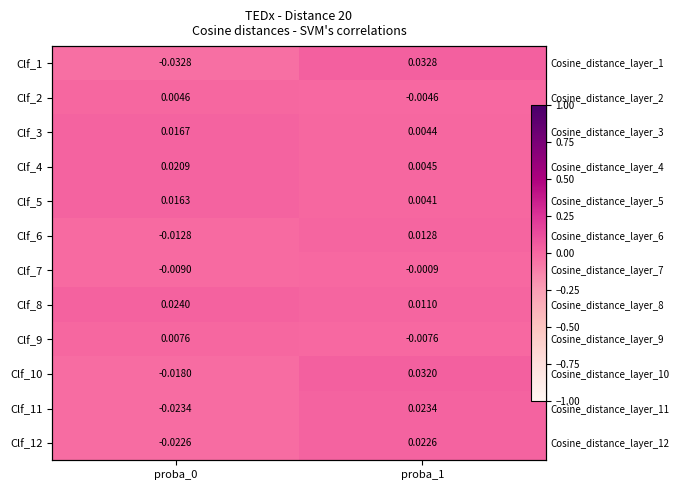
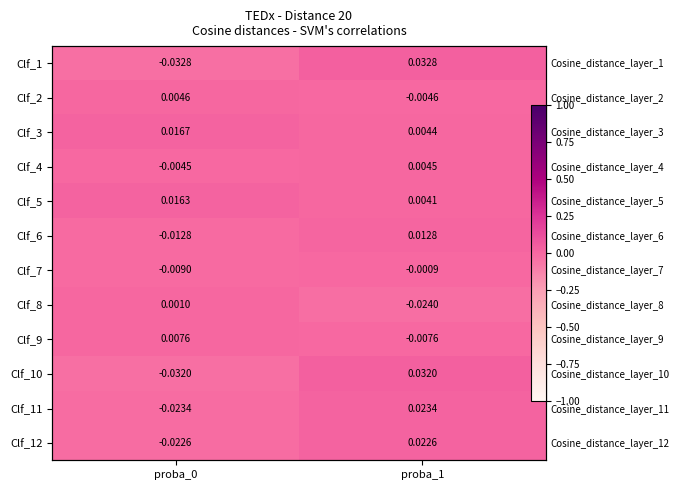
Clf_4, proba_0: 0.0209 -> -0.0045
Clf_8, proba_0: 0.0240 -> 0.0010
Clf_8, proba_1: 0.0110 -> -0.0240
Clf_10, proba_0: -0.0180 -> -0.0320
